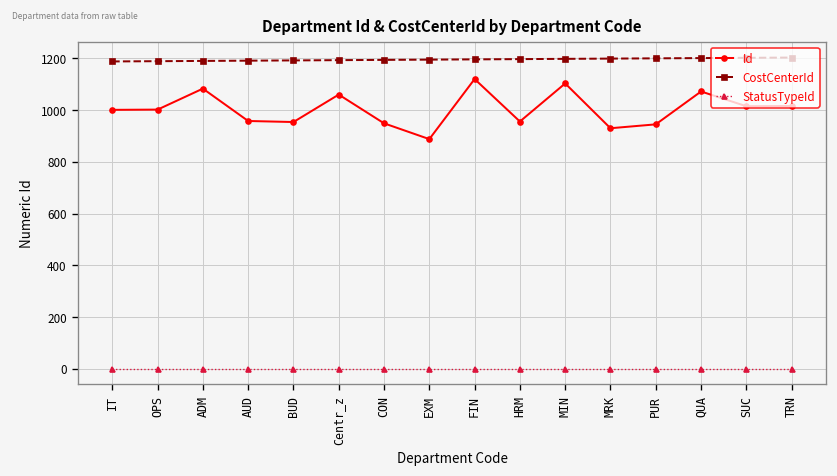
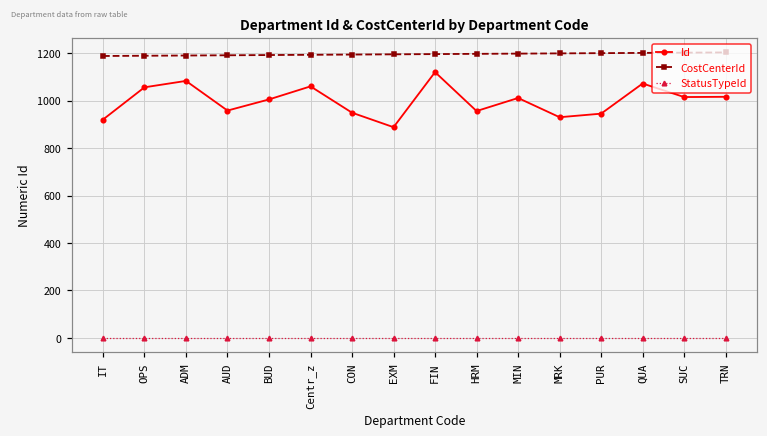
Id, IT: 1000 -> 920
Id, OPS: 1000 -> 1060
Id, BUD: 950 -> 1010
Id, MIN: 1100 -> 1010
